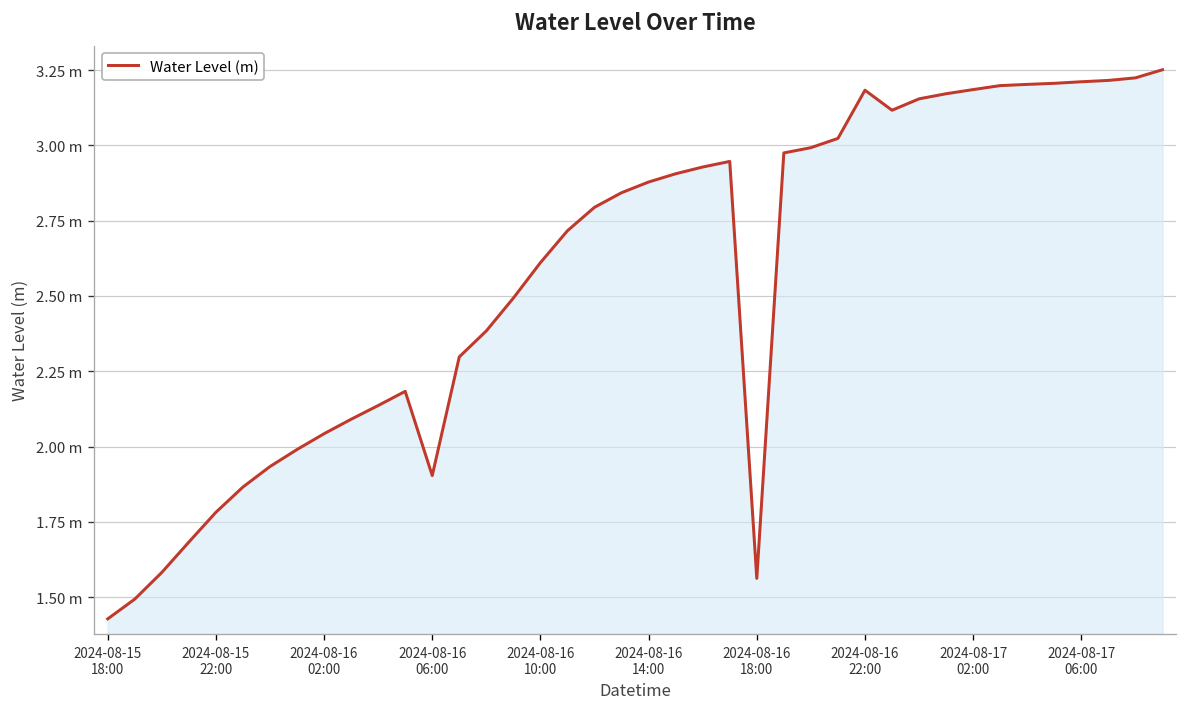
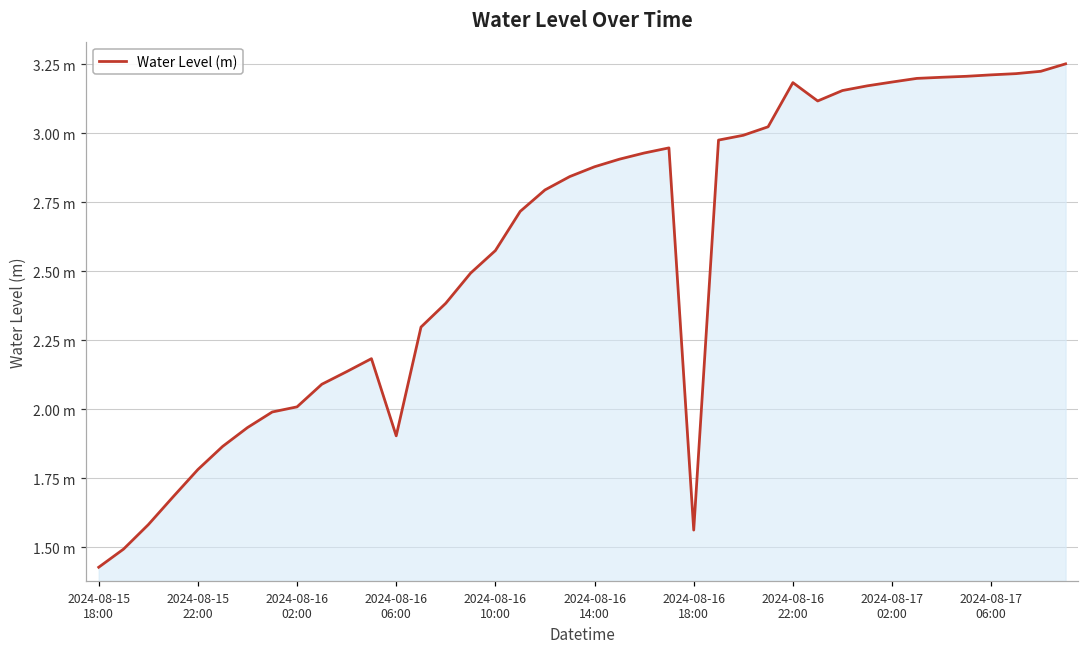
2024-08-16 02:00: 2.04 m -> 2.01 m
2024-08-16 10:00: 2.61 m -> 2.57 m
